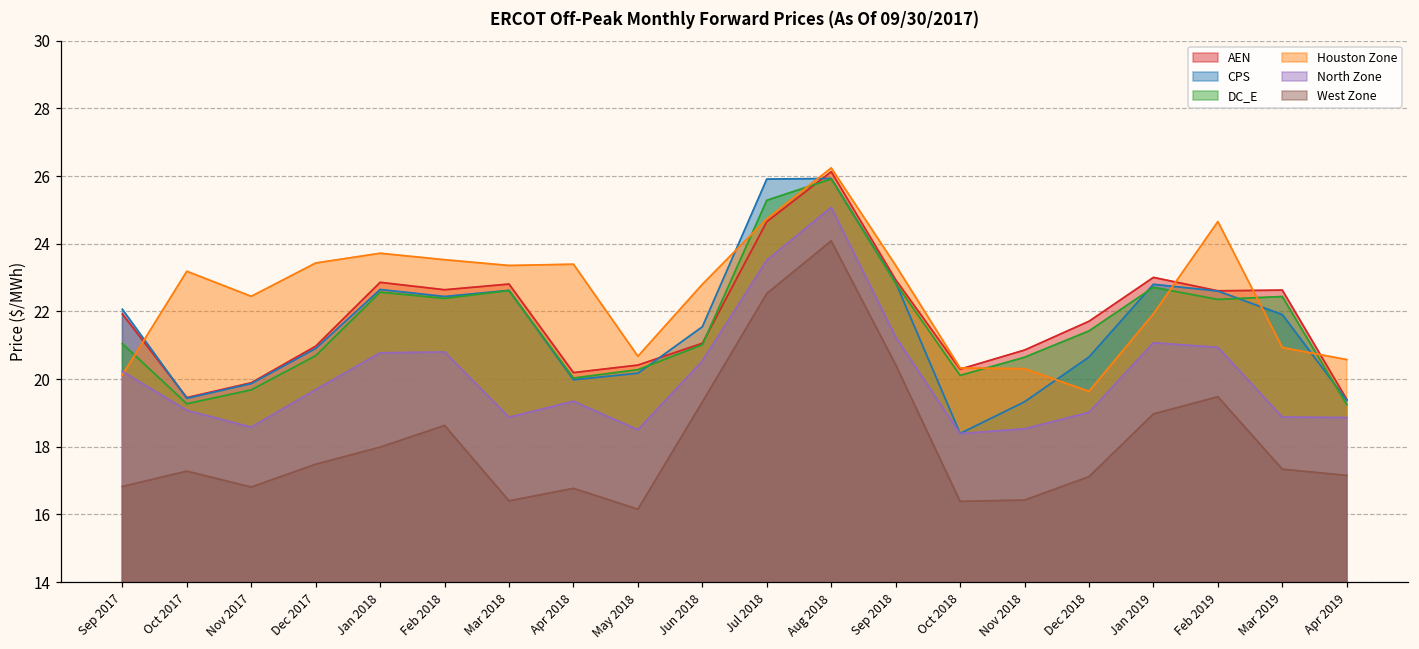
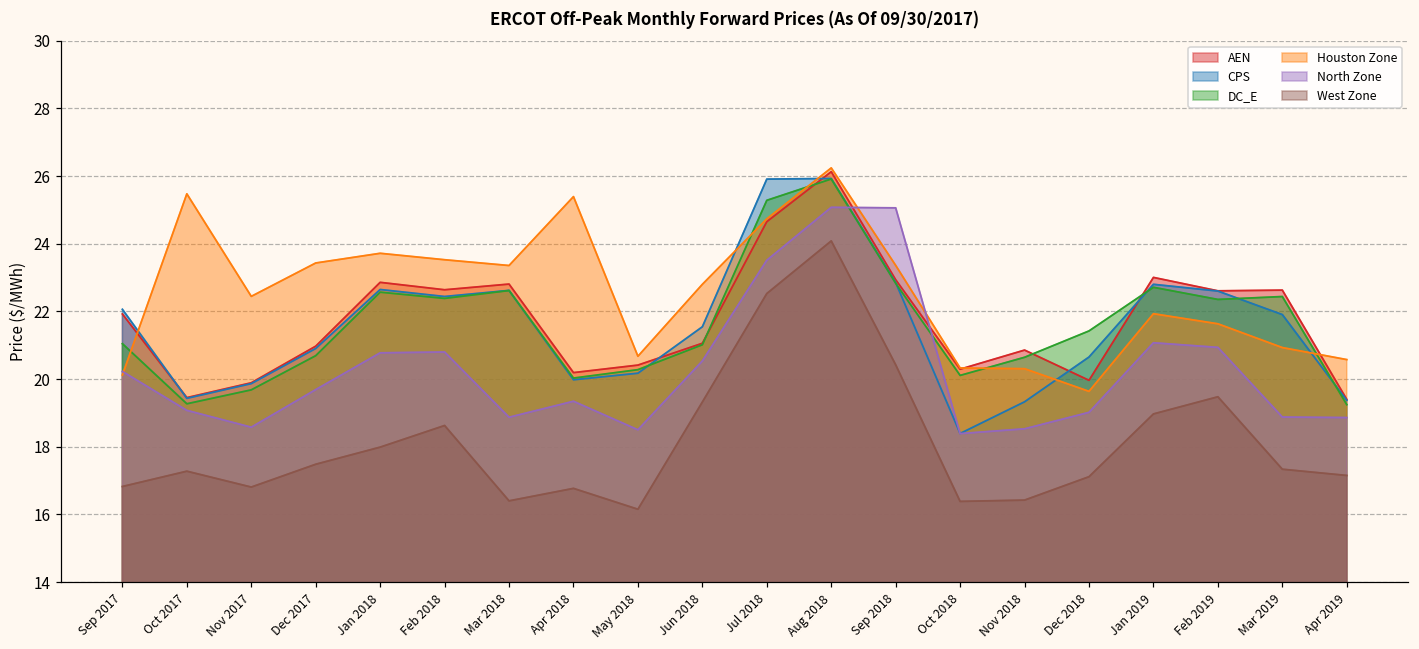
Houston Zone, Oct 2017: 23.2 -> 25.5
Houston Zone, Apr 2018: 23.4 -> 25.4
North Zone, Sep 2018: 21.2 -> 25.1
AEN, Dec 2018: 21.7 -> 20.0
Houston Zone, Feb 2019: 24.7 -> 21.6
